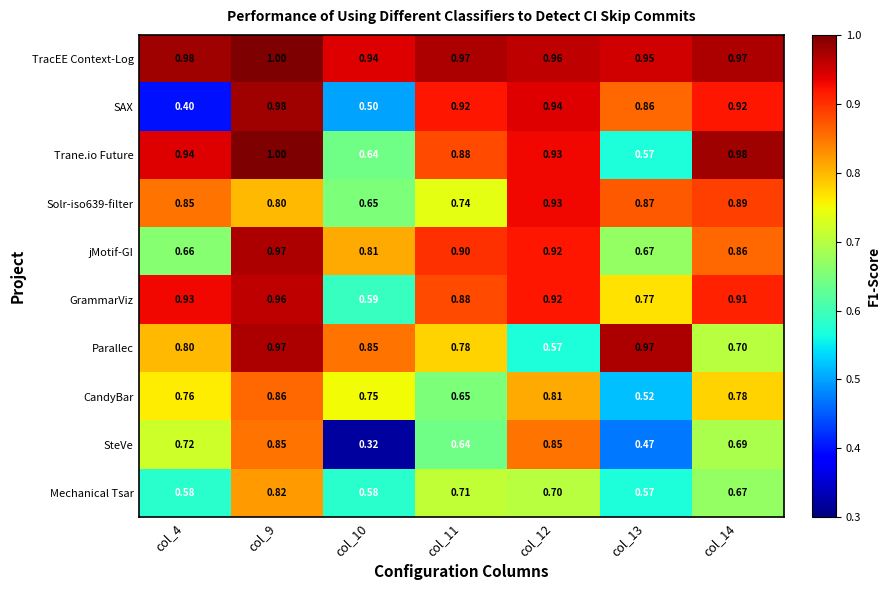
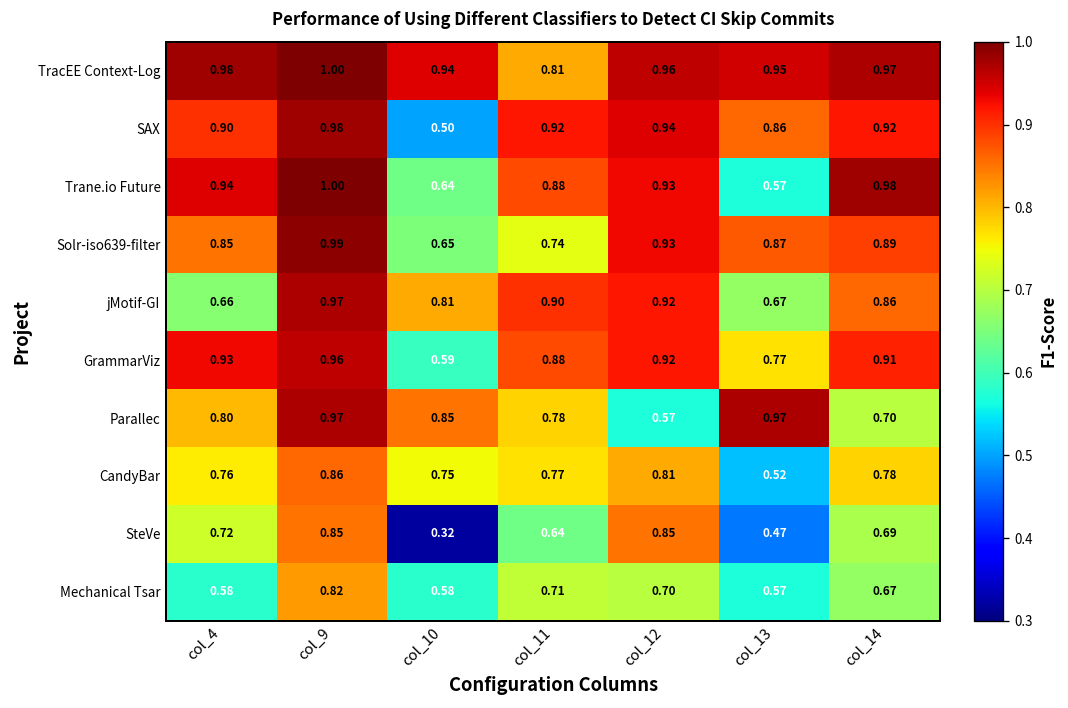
TracEE Context-Log, col_11: 0.97 -> 0.81
SAX, col_4: 0.40 -> 0.90
Solr-iso639-filter, col_9: 0.80 -> 0.99
CandyBar, col_11: 0.65 -> 0.77
